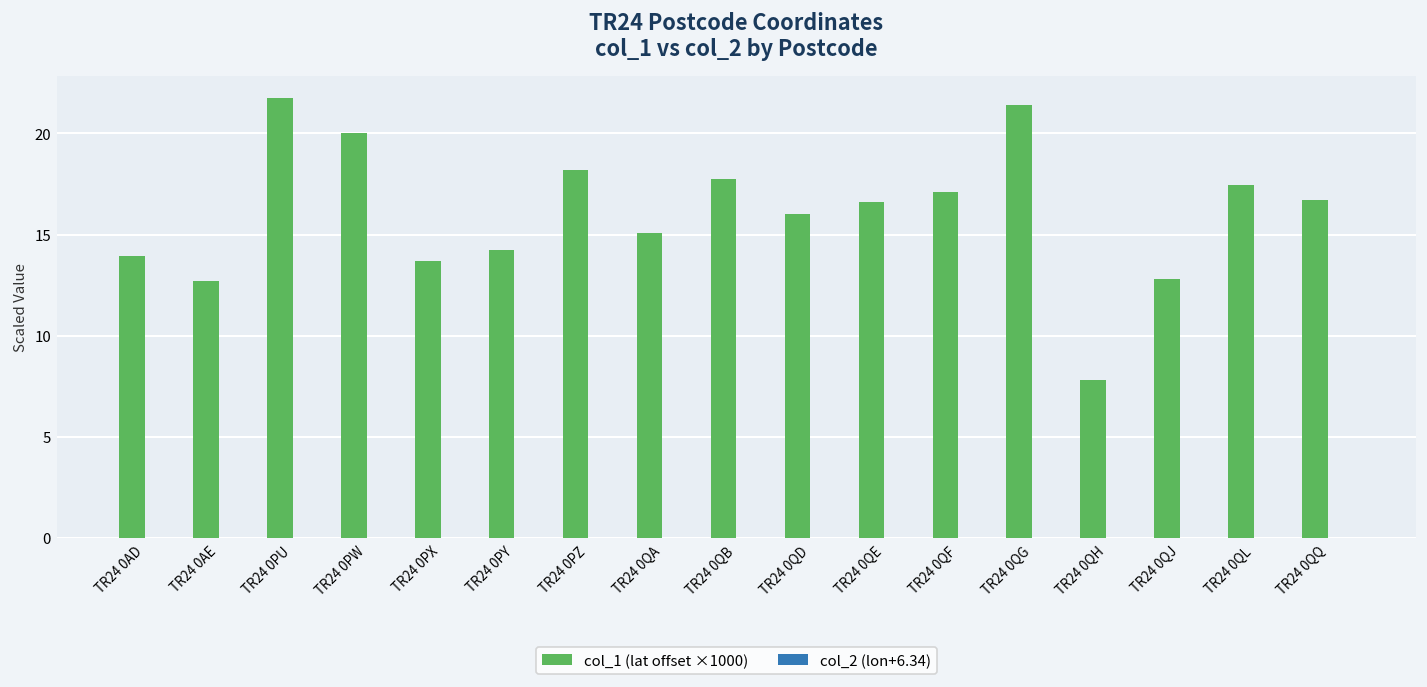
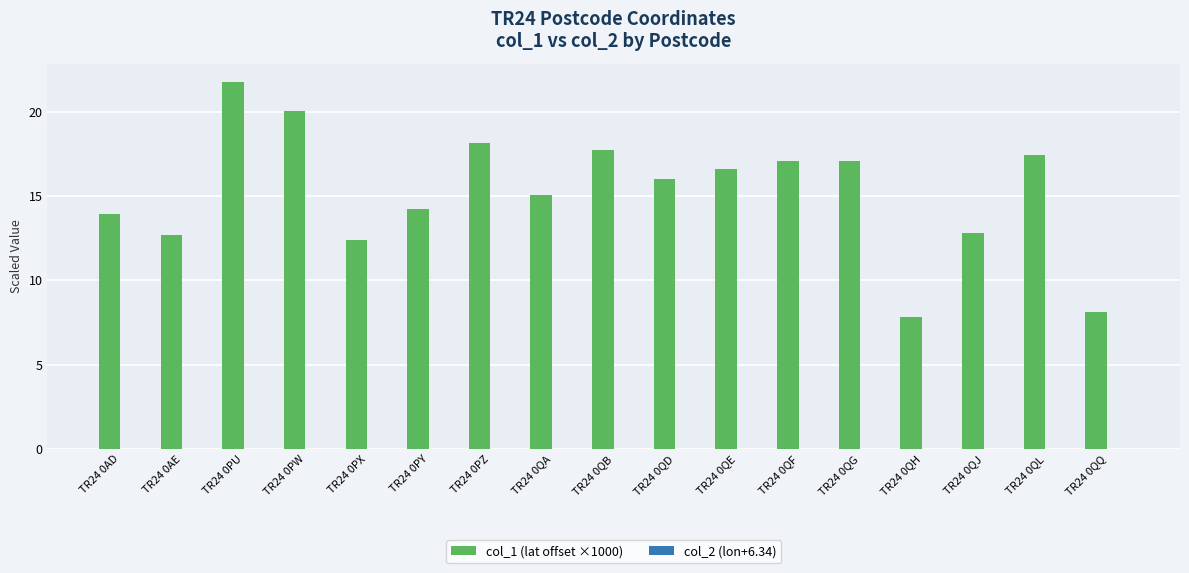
col_1 (lat offset ×1000), TR24 0PX: 13.7 -> 12.4
col_1 (lat offset ×1000), TR24 0QG: 21.4 -> 17.0
col_1 (lat offset ×1000), TR24 0QQ: 16.7 -> 8.1
